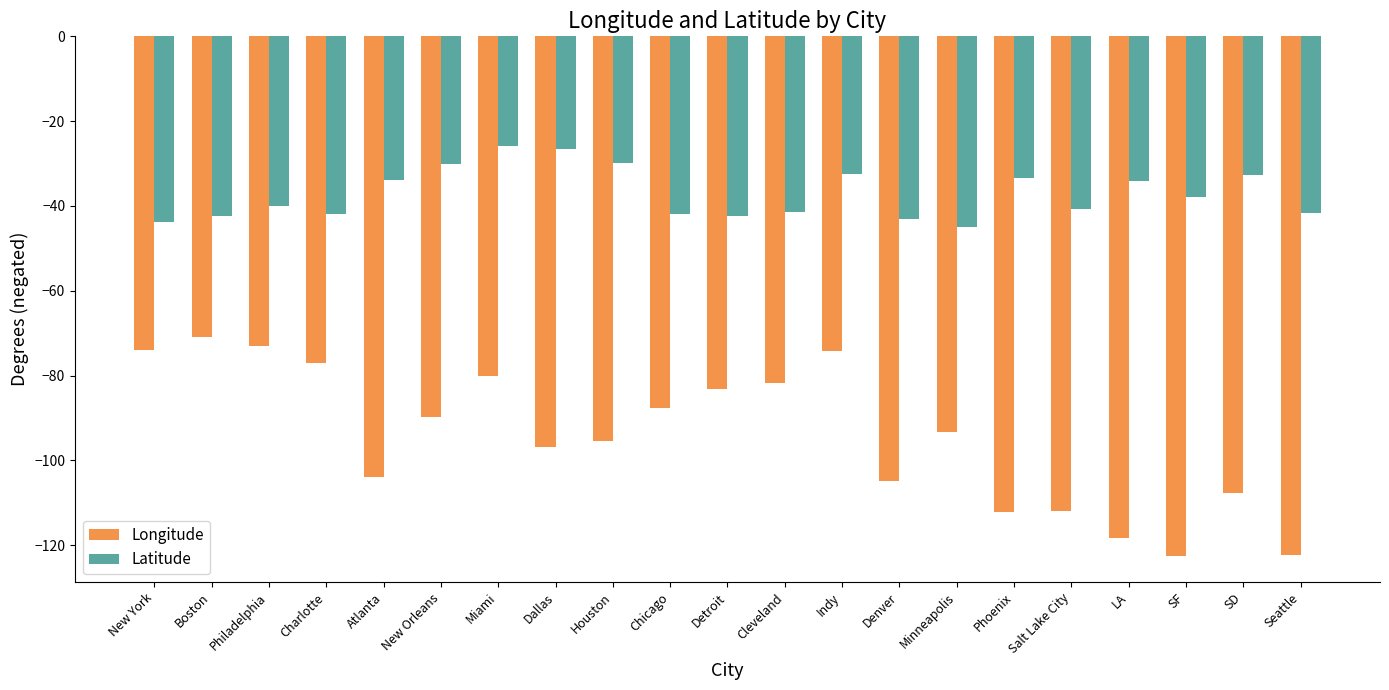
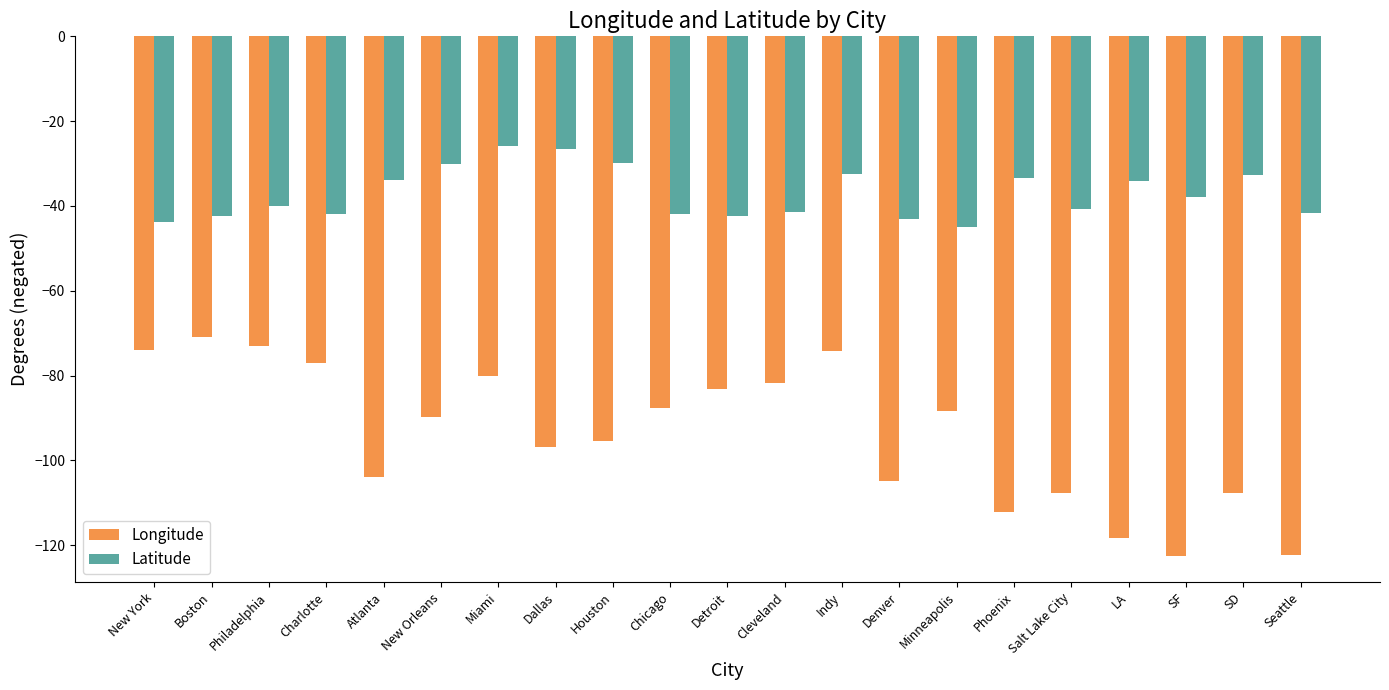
Longitude, Minneapolis: -93 -> -88
Longitude, Salt Lake City: -112 -> -108
